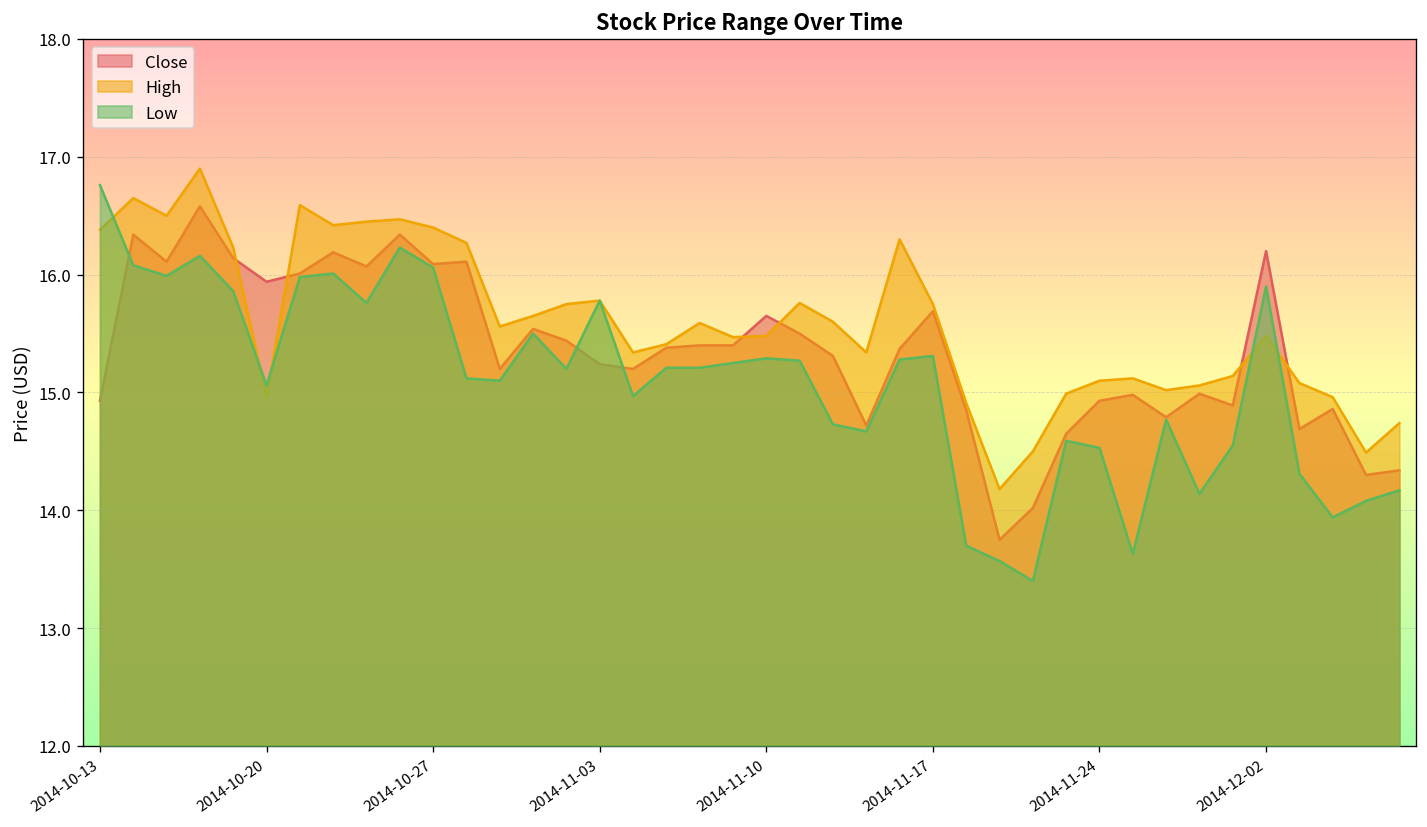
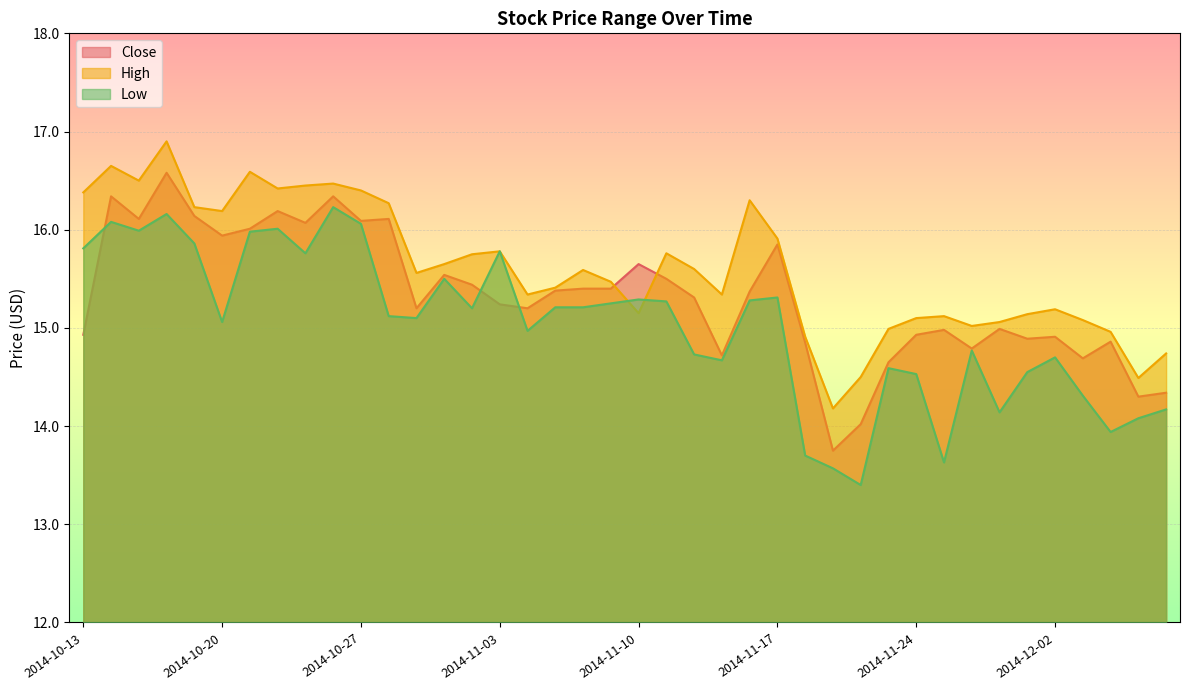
Low, 2014-10-13: 16.8 -> 15.8
High, 2014-10-20: 15.0 -> 16.2
High, 2014-11-10: 15.5 -> 15.2
Close, 2014-11-17: 15.7 -> 15.9
High, 2014-11-17: 15.8 -> 15.9
Close, 2014-12-02: 16.2 -> 14.9
High, 2014-12-02: 15.5 -> 15.2
Low, 2014-12-02: 15.9 -> 14.7
